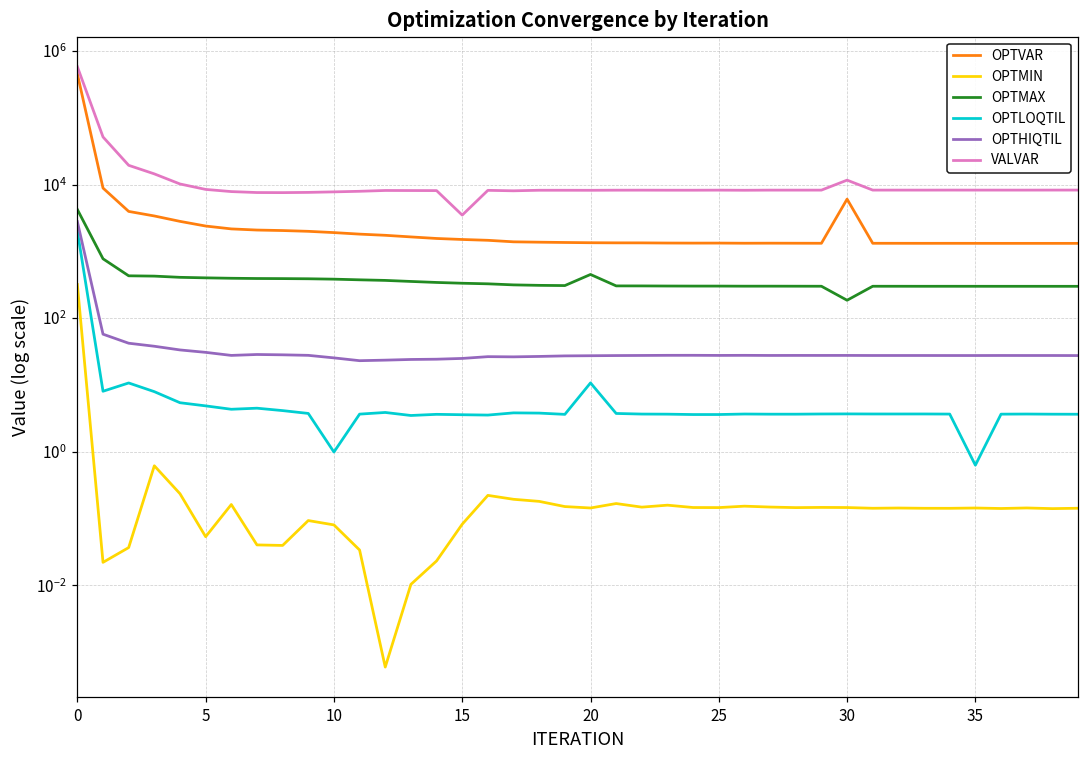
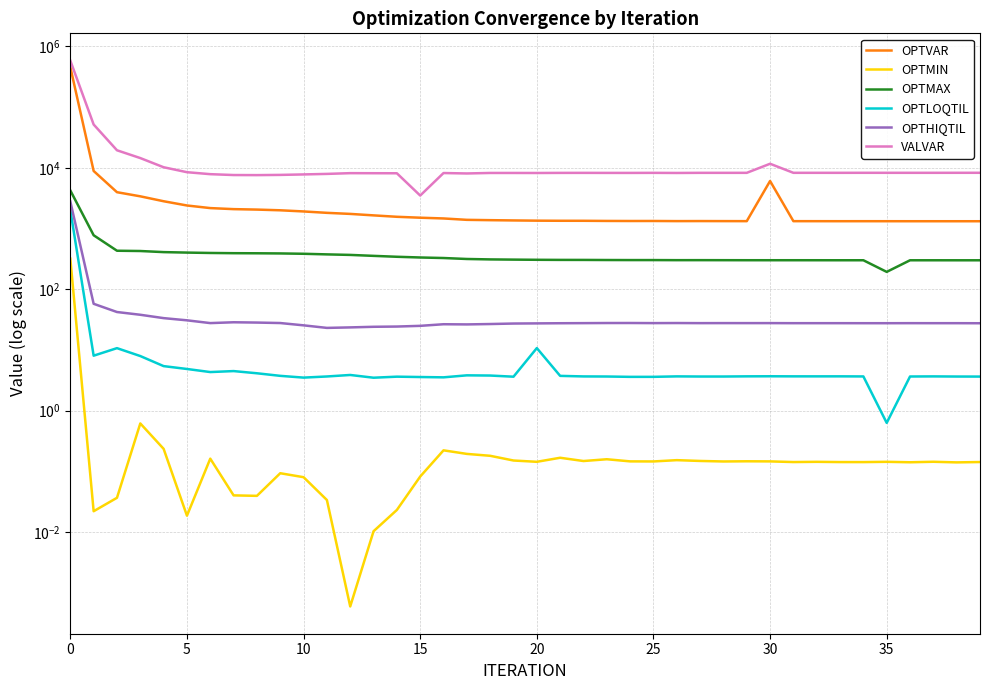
OPTMIN, 5: 0.05 -> 0.019
OPTLOQTIL, 10: 1.0 -> 4
OPTMAX, 20: 500 -> 300
OPTMAX, 30: 190 -> 300
OPTMAX, 35: 300 -> 190
